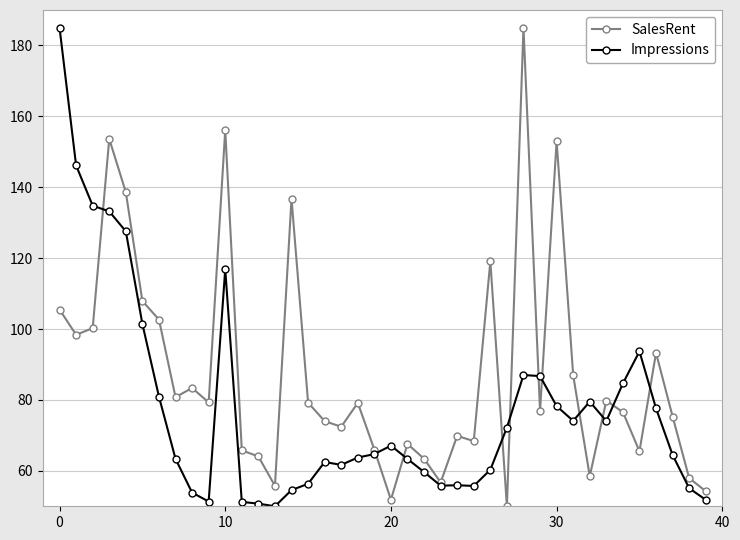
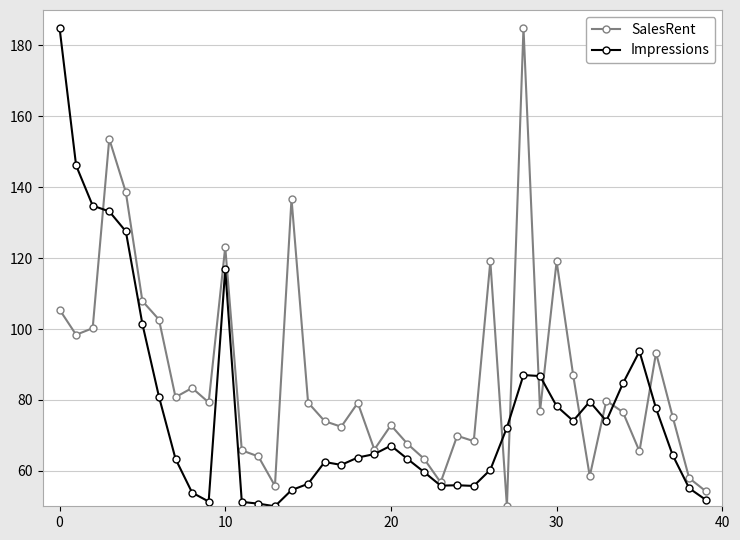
SalesRent, 10: 156 -> 123
SalesRent, 20: 52 -> 73
SalesRent, 30: 153 -> 119
